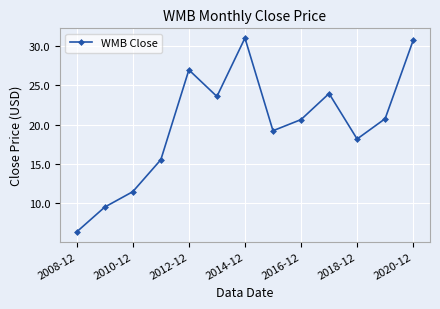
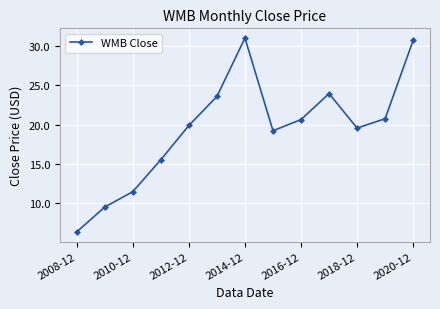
2012-12: 27 -> 20
2018-12: 18 -> 20
